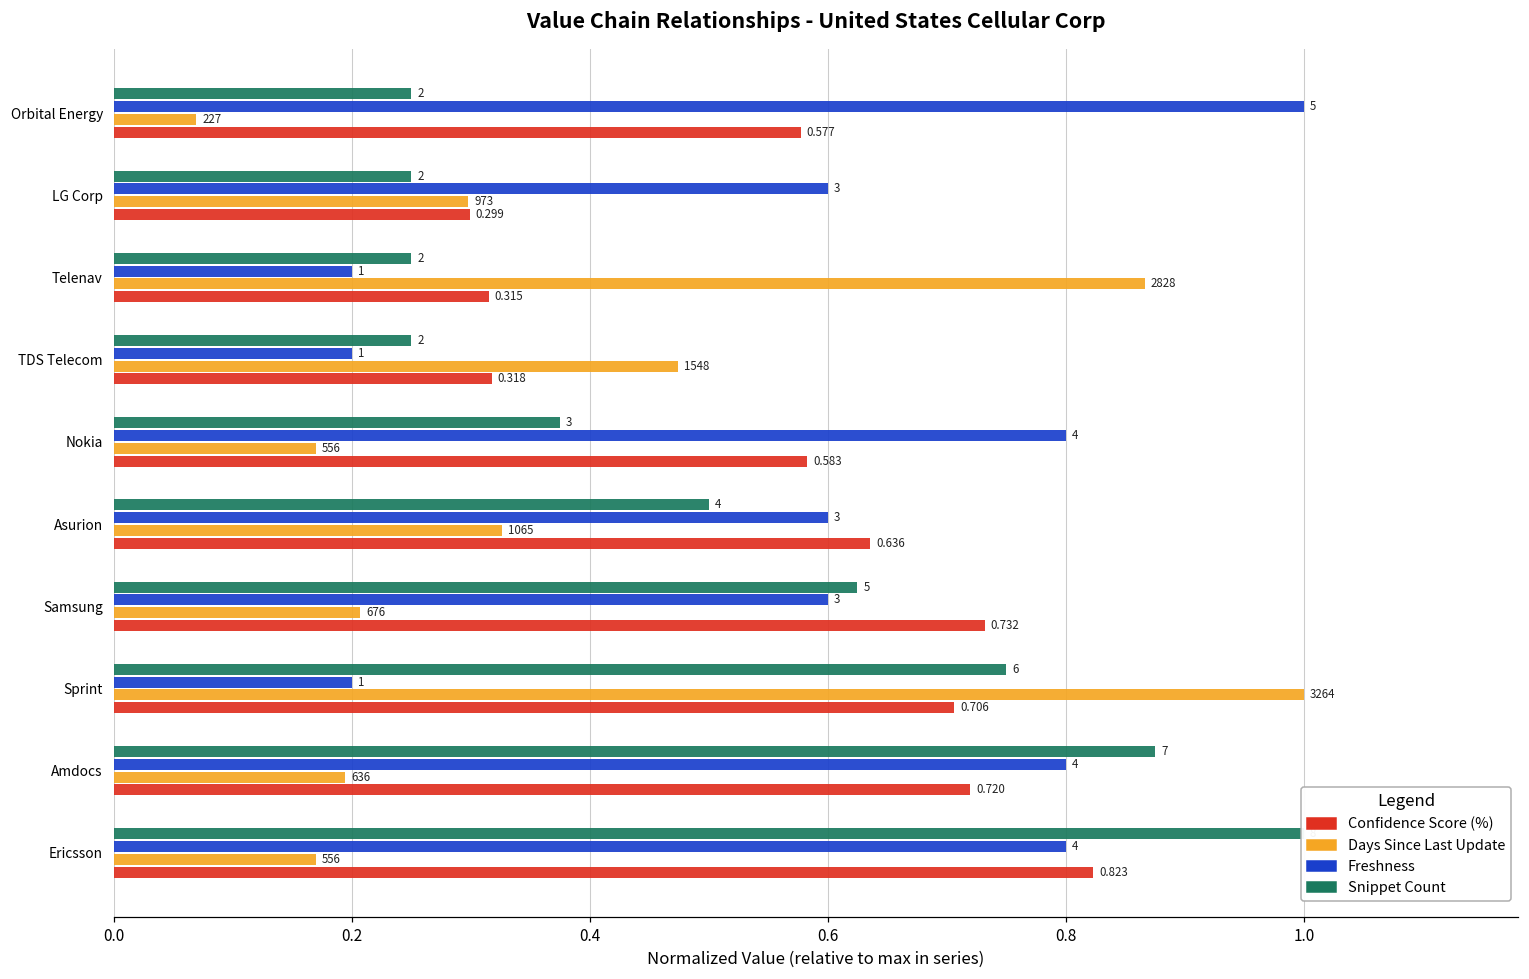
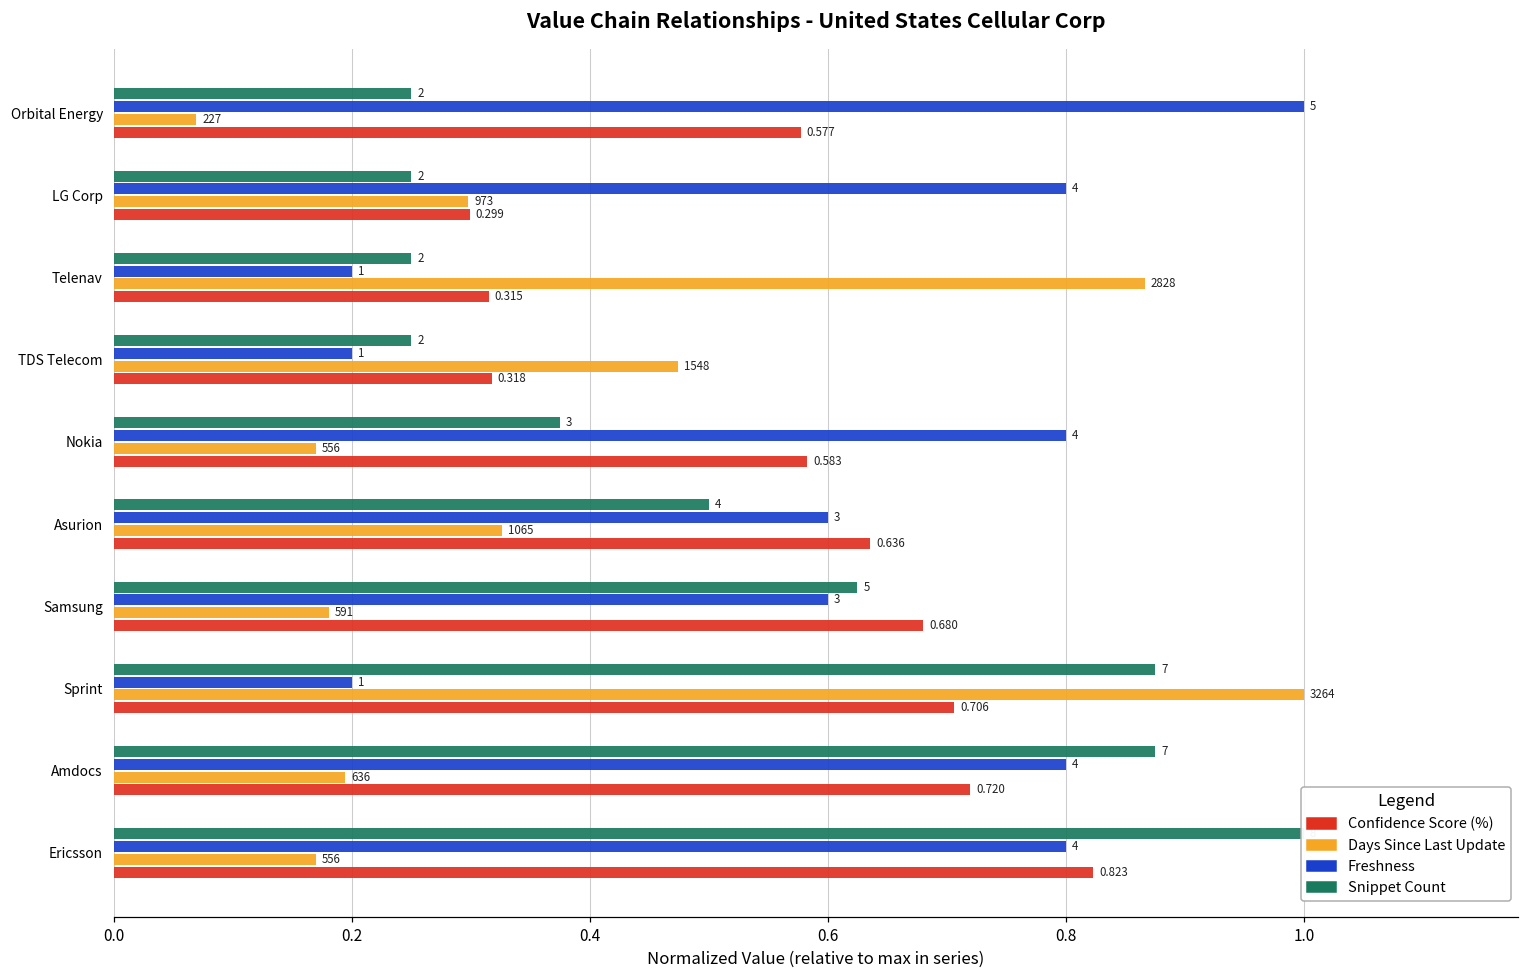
Freshness, LG Corp: 3 -> 4
Days Since Last Update, Samsung: 676 -> 591
Confidence Score (%), Samsung: 0.732 -> 0.680
Snippet Count, Sprint: 6 -> 7
